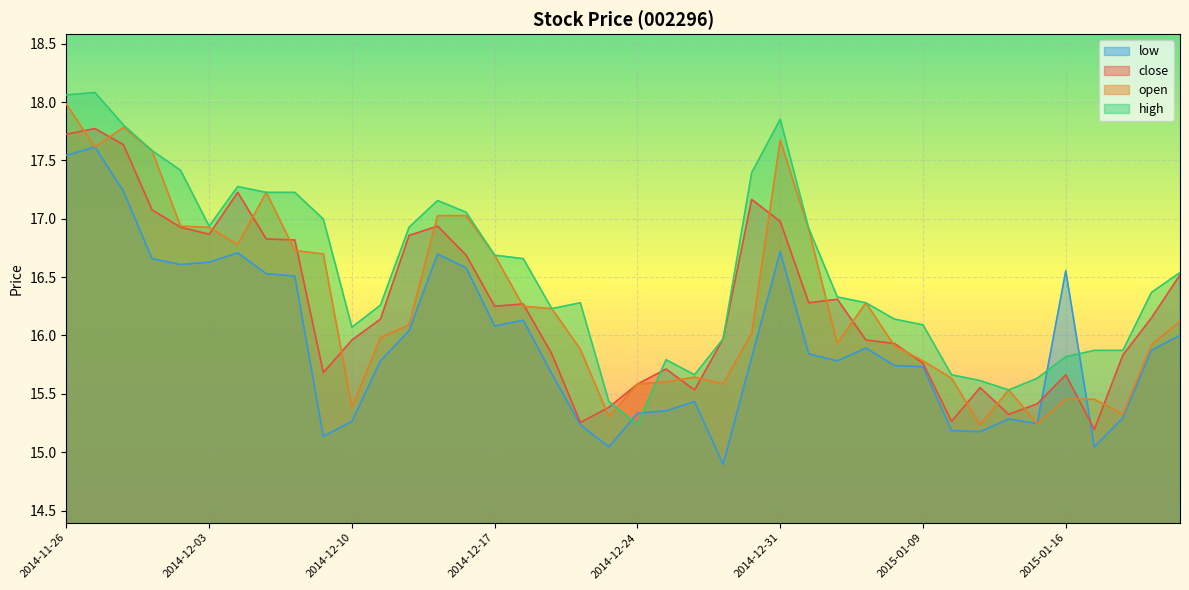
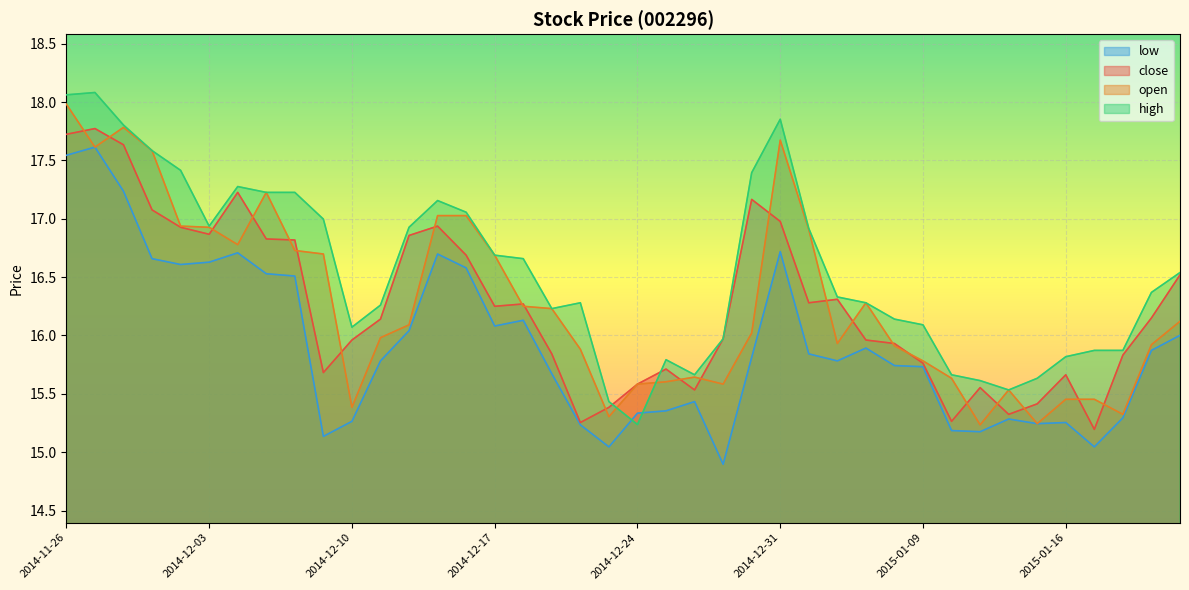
low, 2015-01-16: 16.56 -> 15.25
